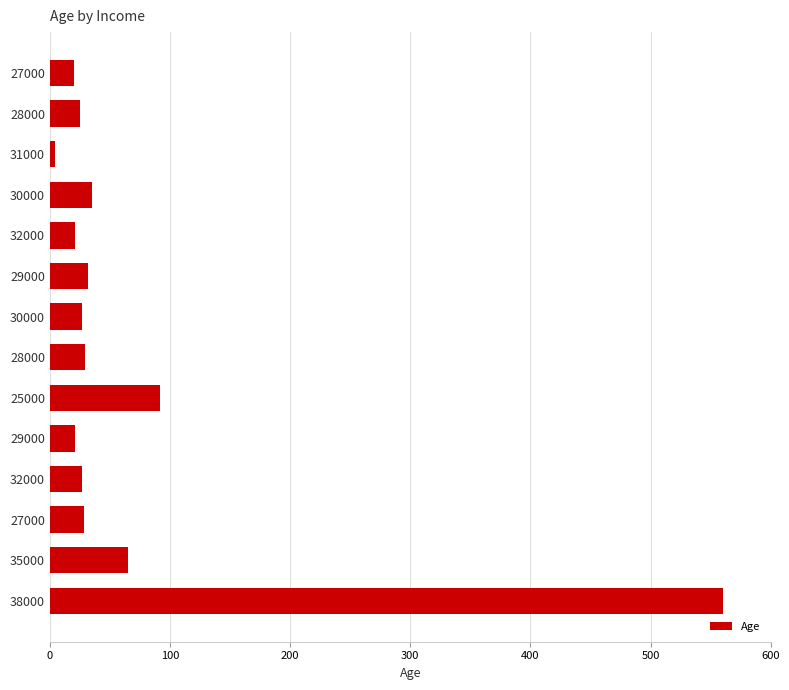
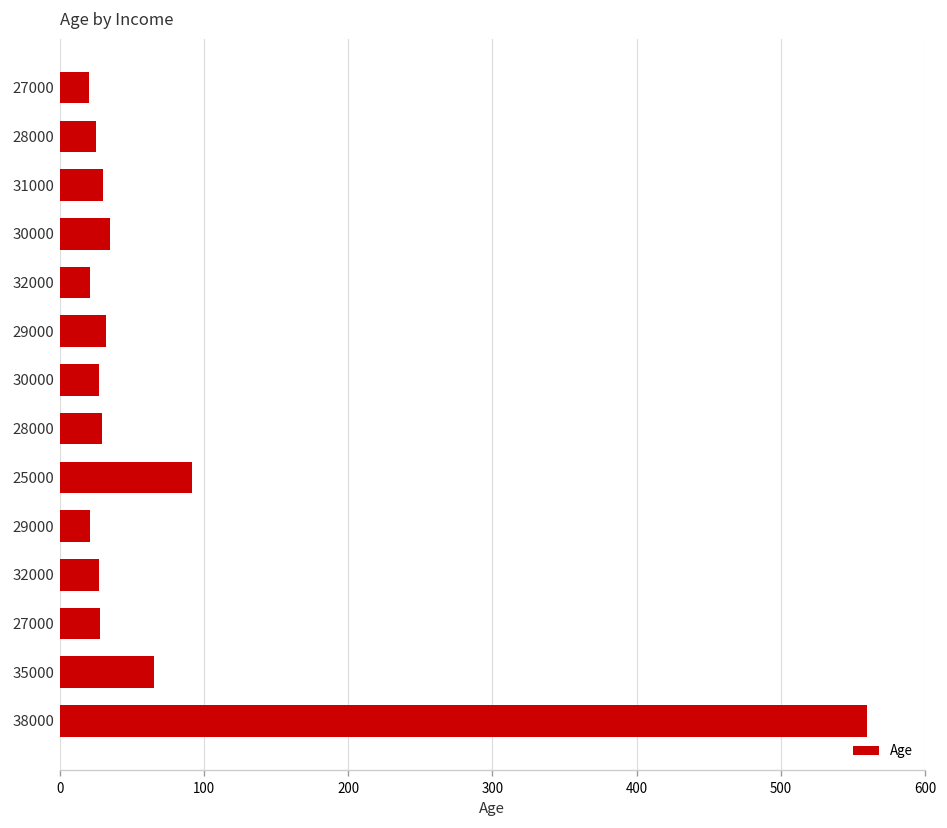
31000: 4 -> 30
